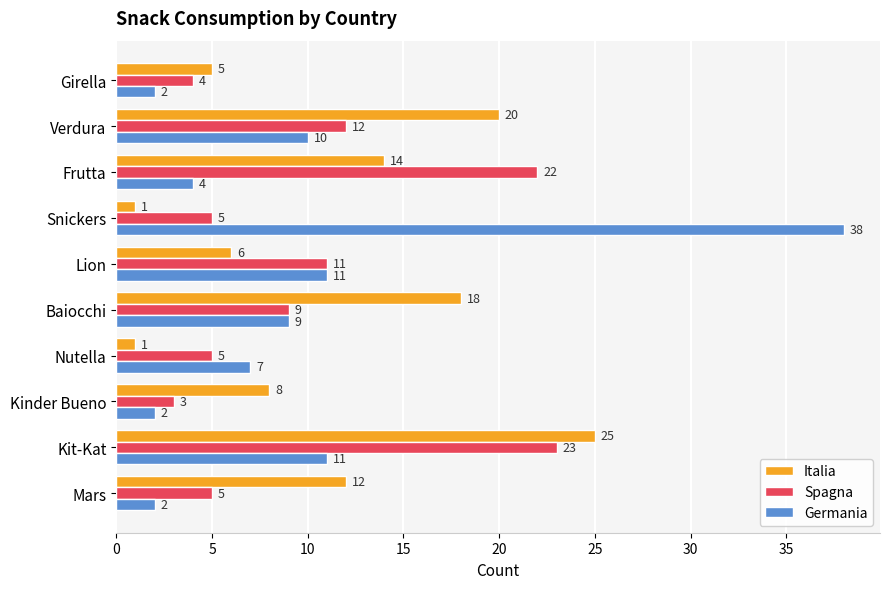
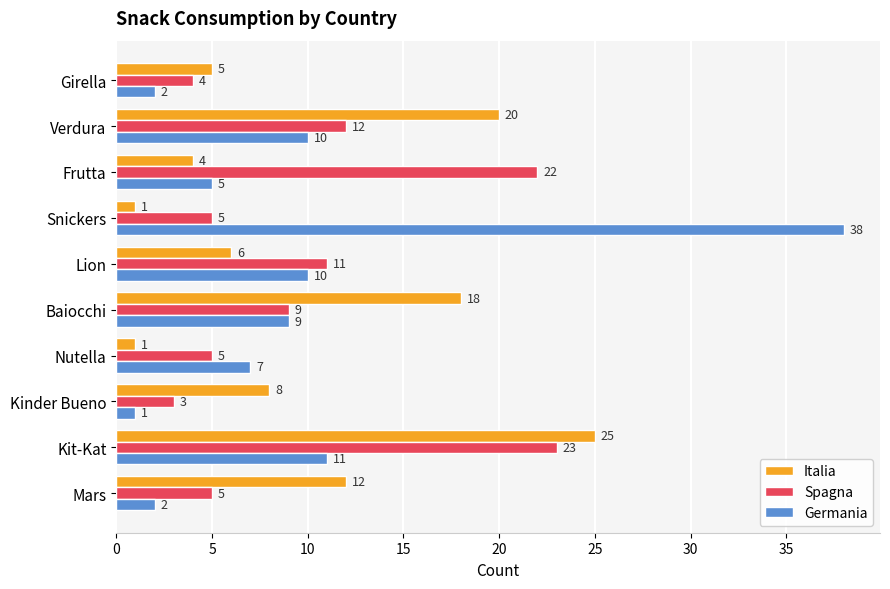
Italia, Frutta: 14 -> 4
Germania, Frutta: 4 -> 5
Germania, Lion: 11 -> 10
Germania, Kinder Bueno: 2 -> 1
